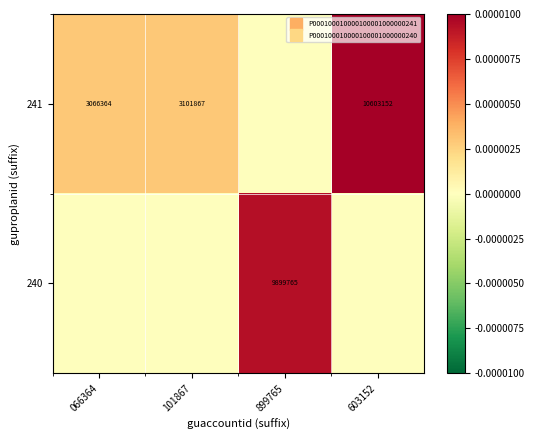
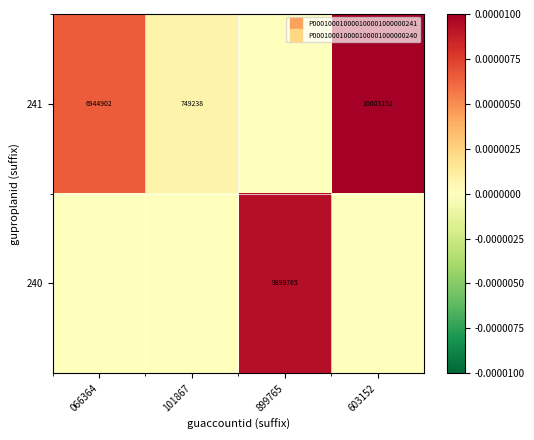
241, 066364: 3066364 -> 6944902
241, 101867: 3101867 -> 749238
